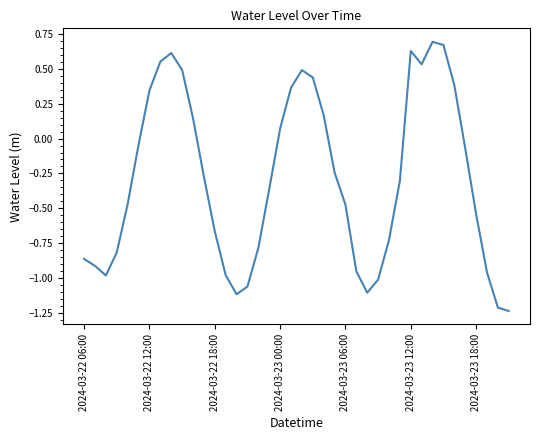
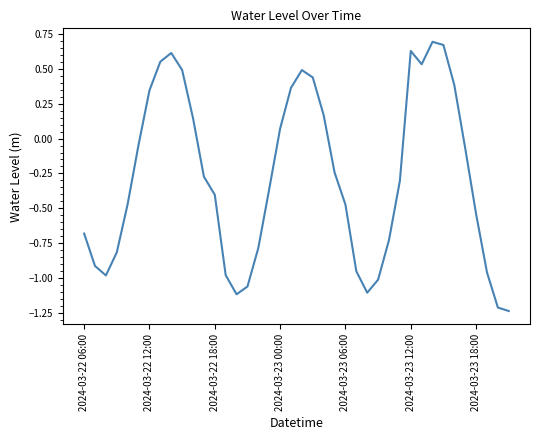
2024-03-22 06:00: -0.86 -> -0.68
2024-03-22 18:00: -0.67 -> -0.40
